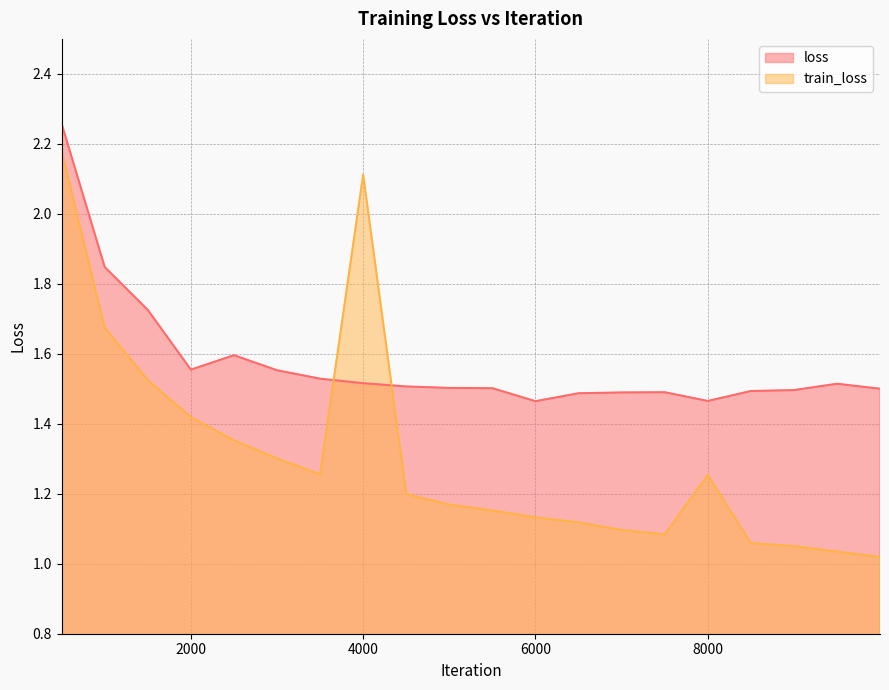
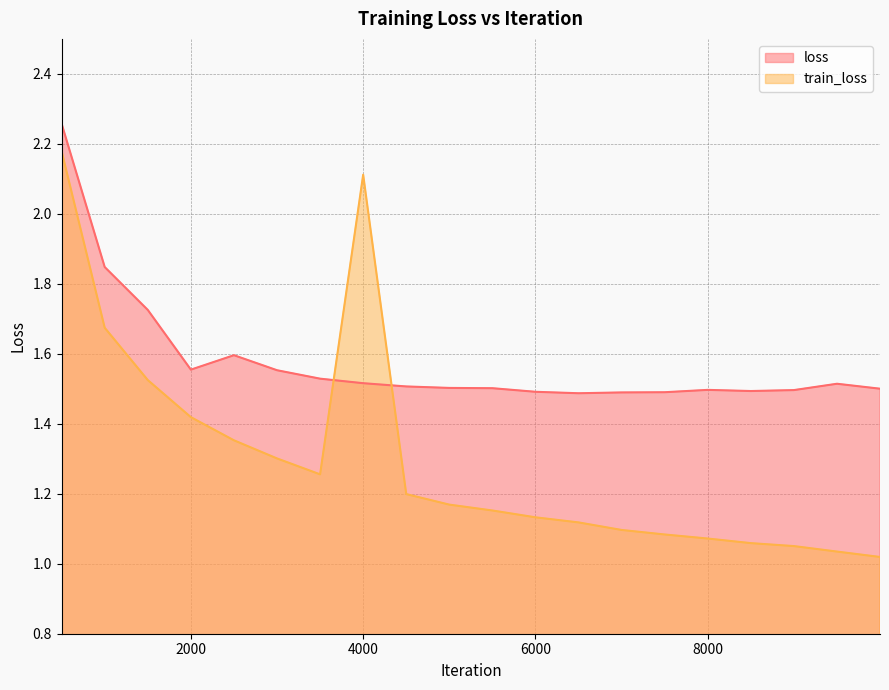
loss, 6000: 1.46 -> 1.49
loss, 8000: 1.47 -> 1.50
train_loss, 8000: 1.25 -> 1.07
